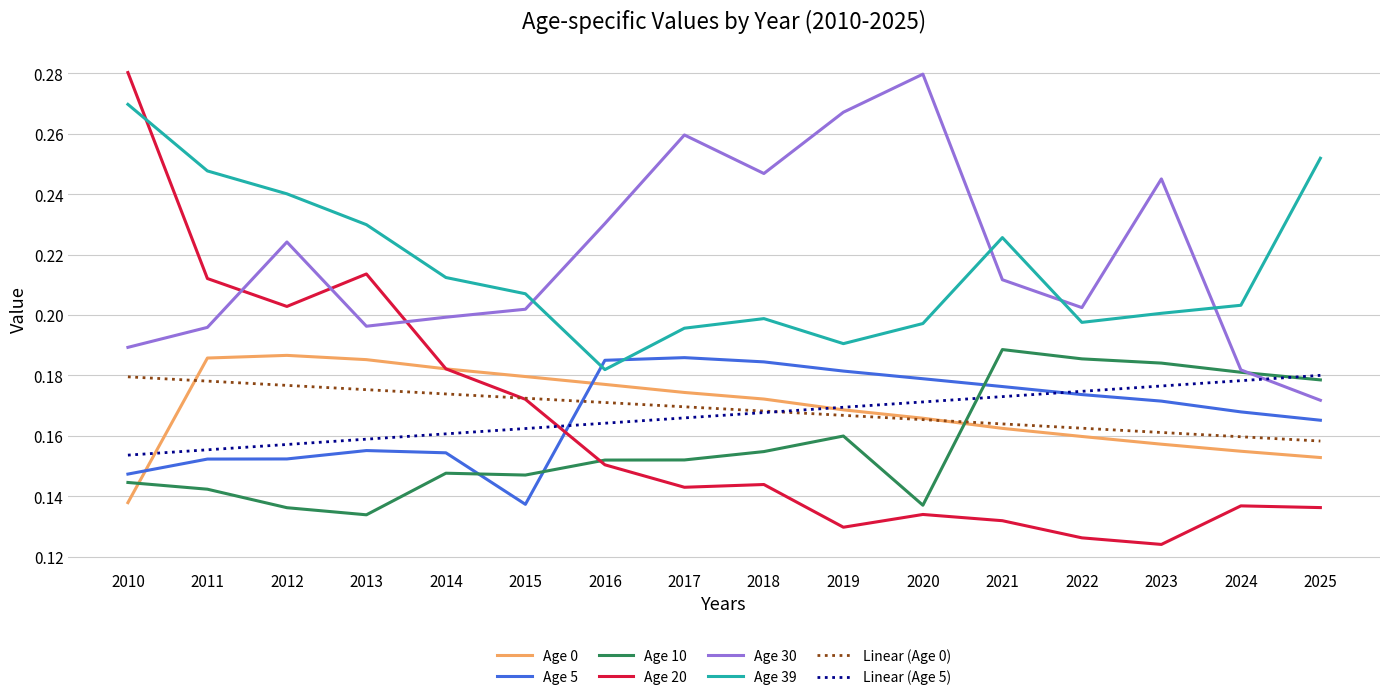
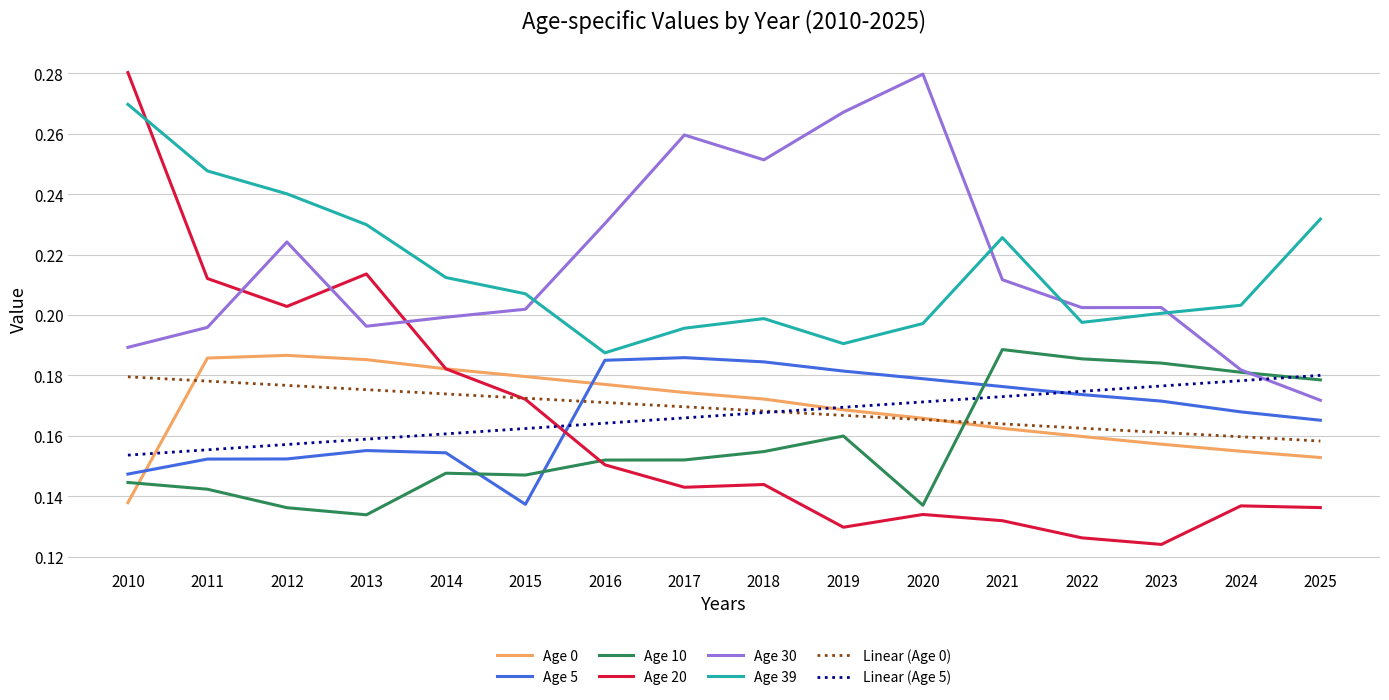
Age 39, 2016: 0.182 -> 0.187
Age 30, 2018: 0.247 -> 0.251
Age 30, 2023: 0.245 -> 0.202
Age 39, 2025: 0.252 -> 0.232
